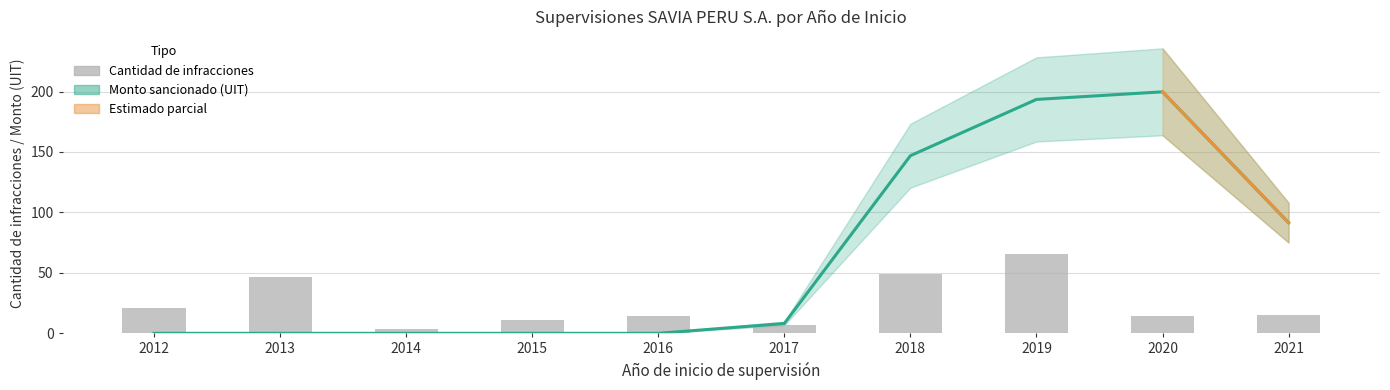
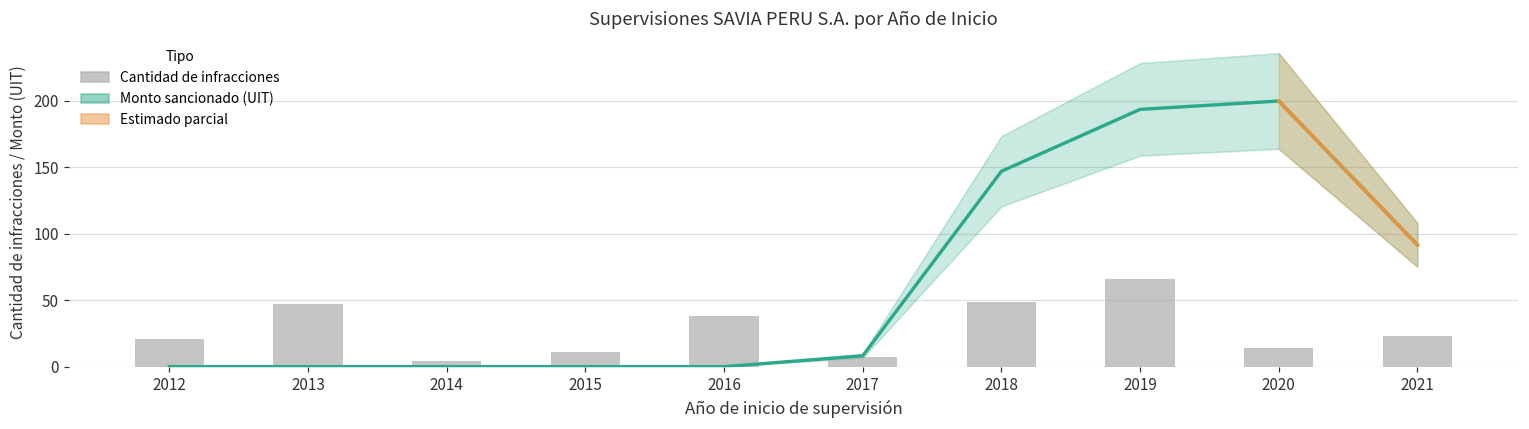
Cantidad de infracciones, 2016: 14 -> 38
Cantidad de infracciones, 2021: 15 -> 23
